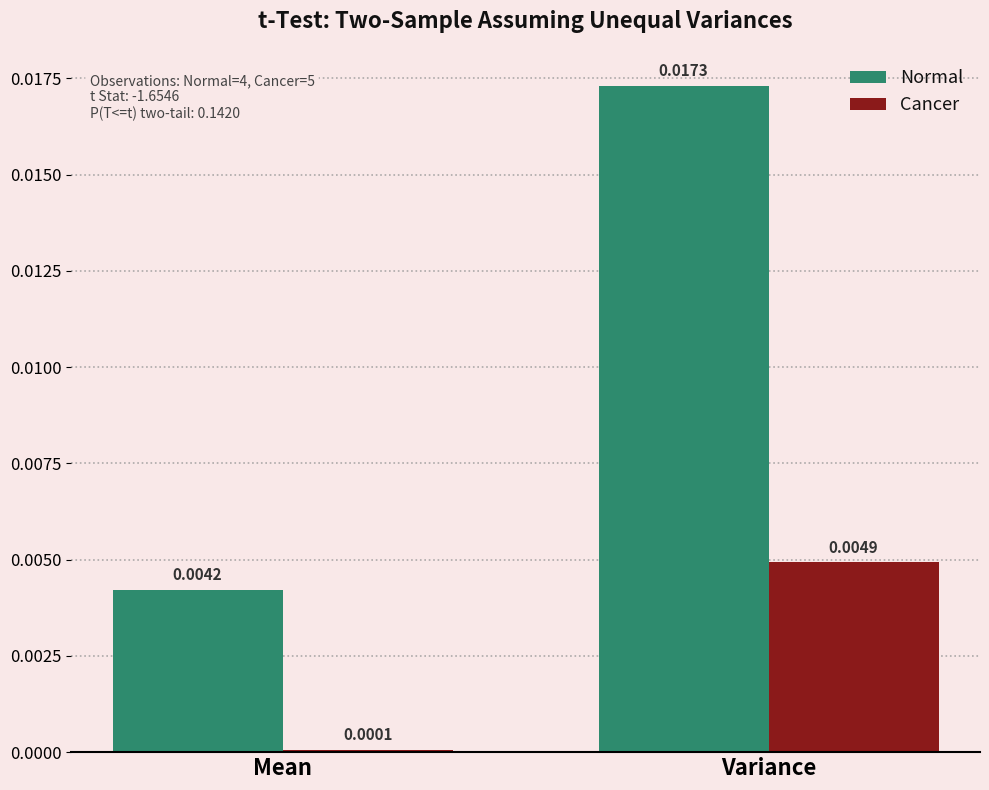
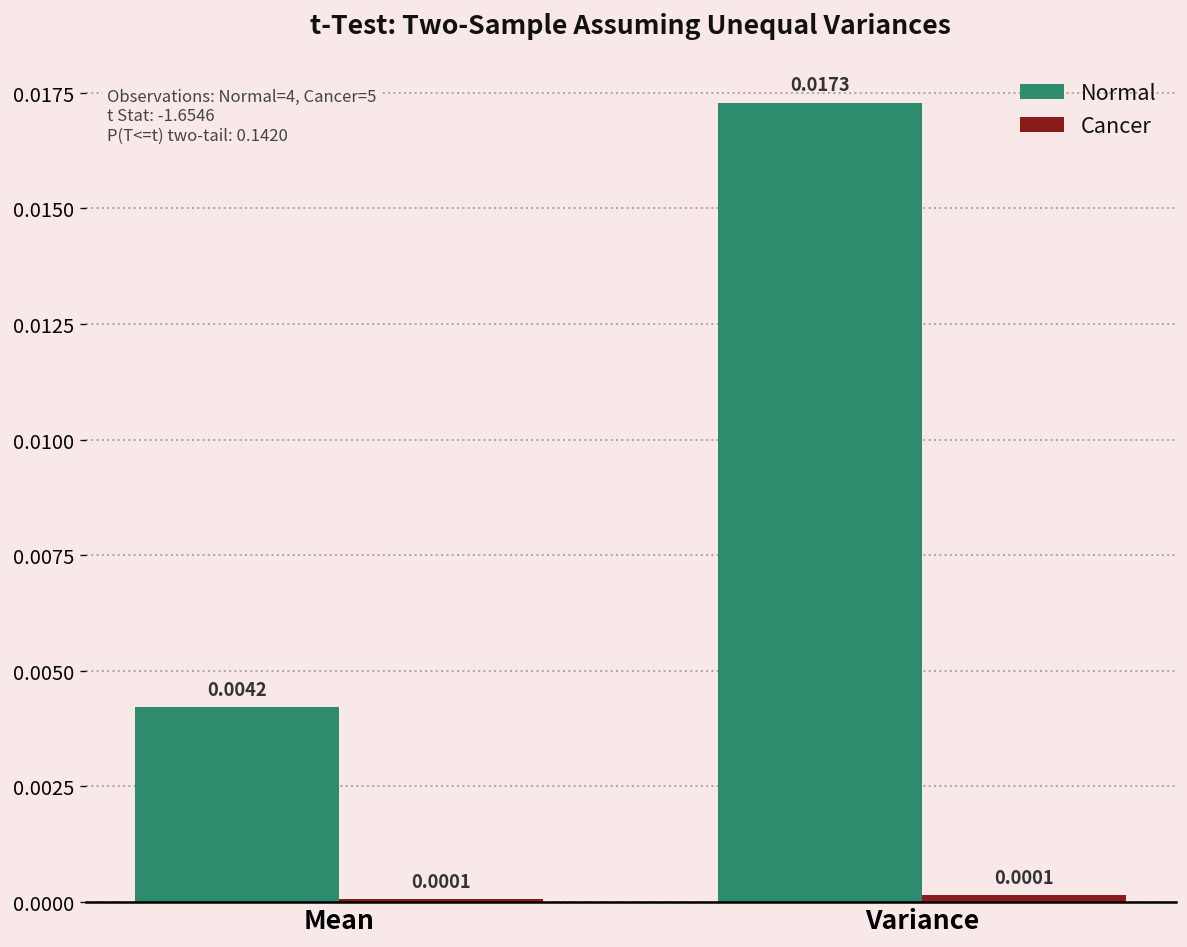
Cancer, Variance: 0.0049 -> 0.0001
